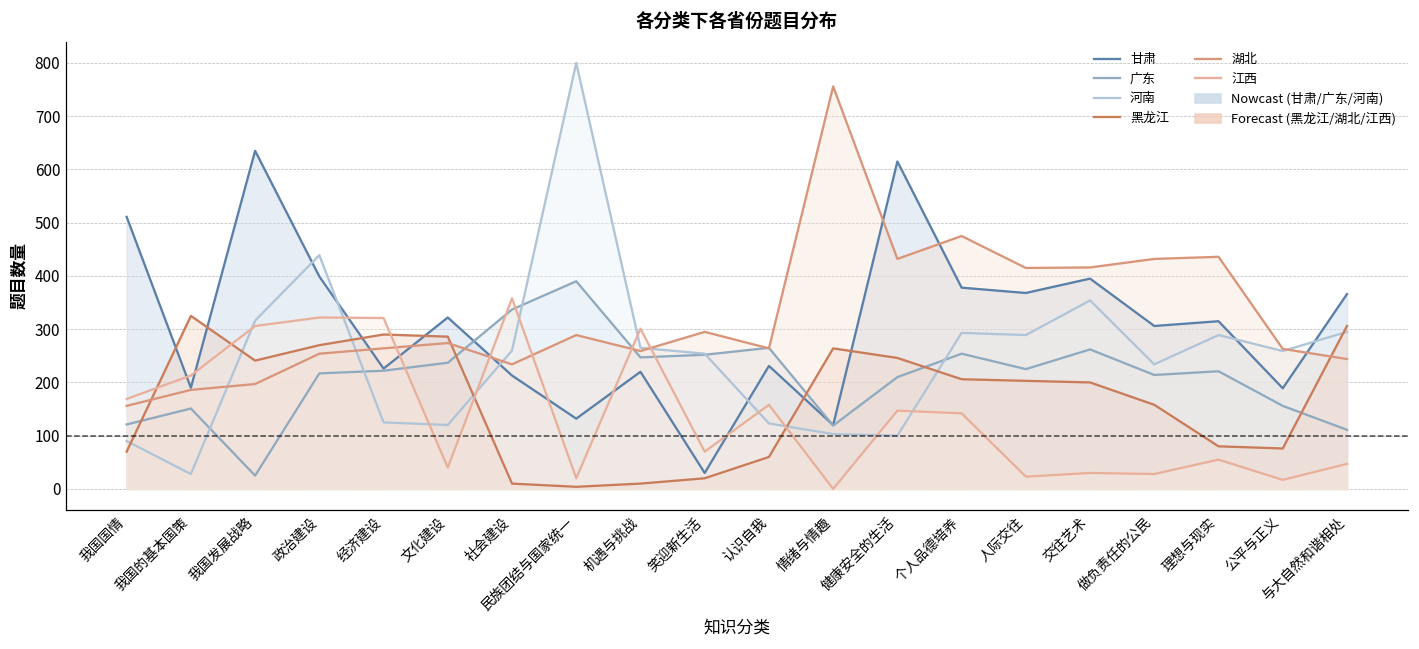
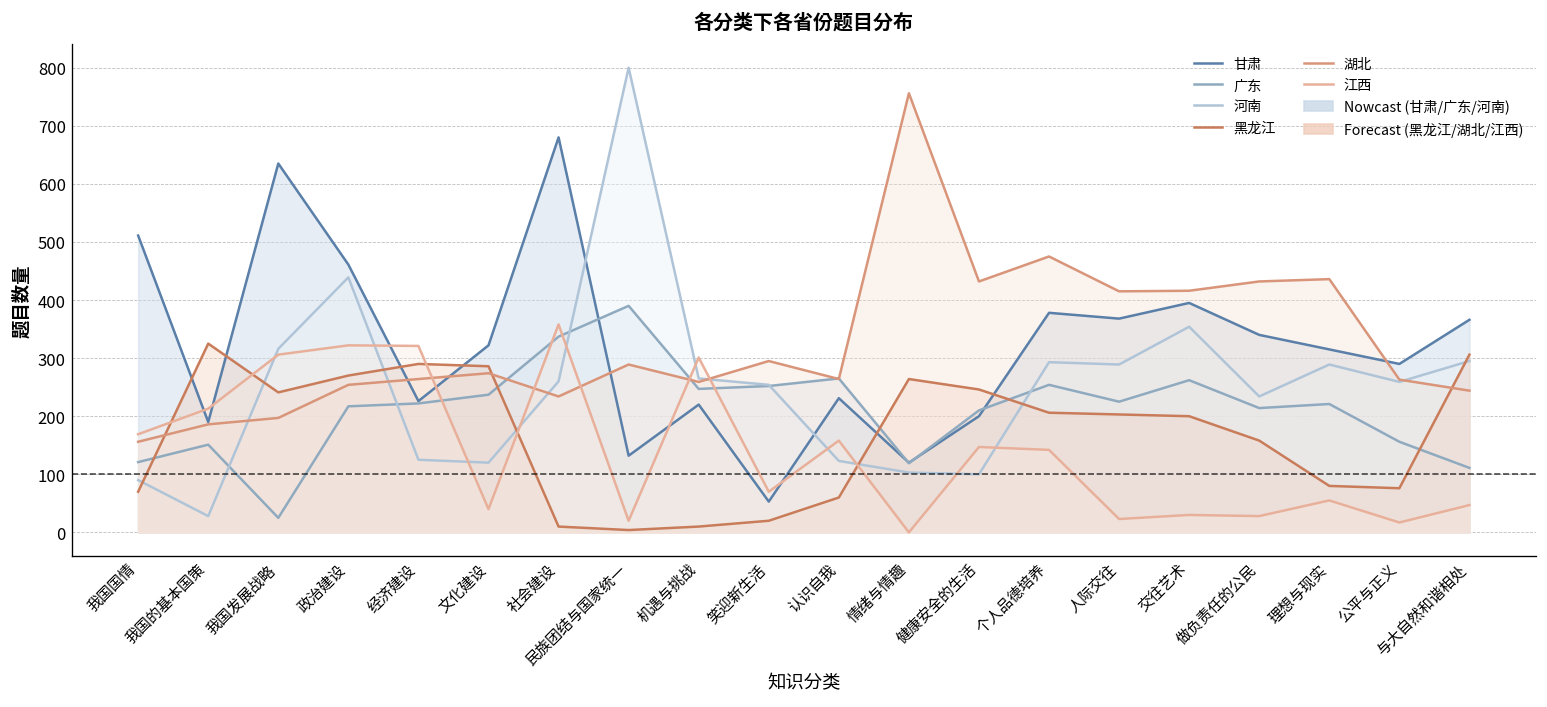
甘肃, 政治建设: 400 -> 460
甘肃, 社会建设: 210 -> 680
甘肃, 笑迎新生活: 30 -> 50
甘肃, 健康安全的生活: 620 -> 200
甘肃, 做负责任的公民: 310 -> 340
甘肃, 公平与正义: 190 -> 290
